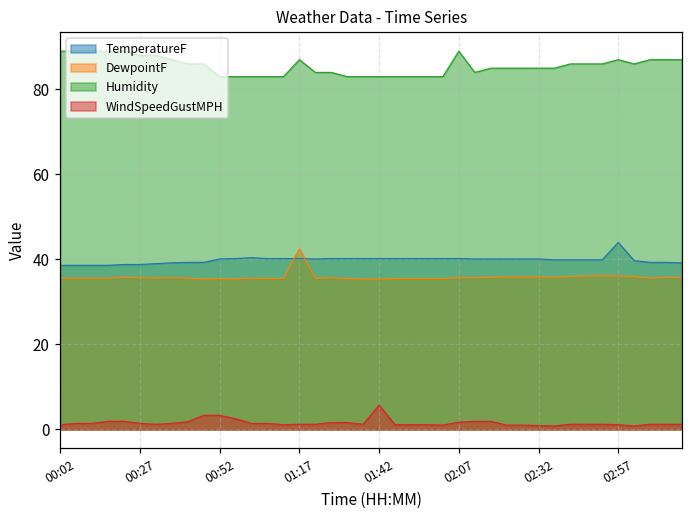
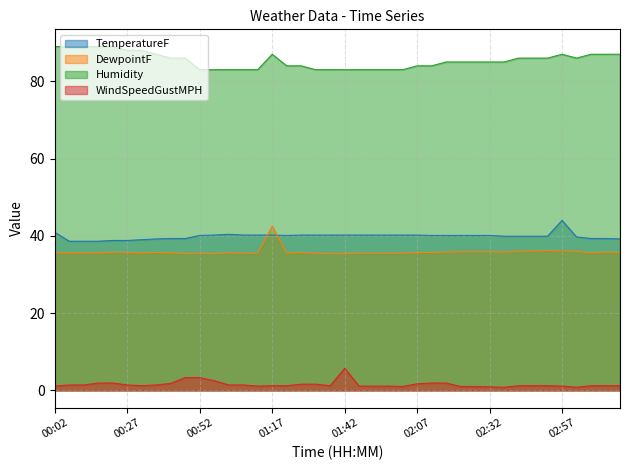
TemperatureF, 00:02: 39 -> 41
Humidity, 02:07: 89 -> 84
